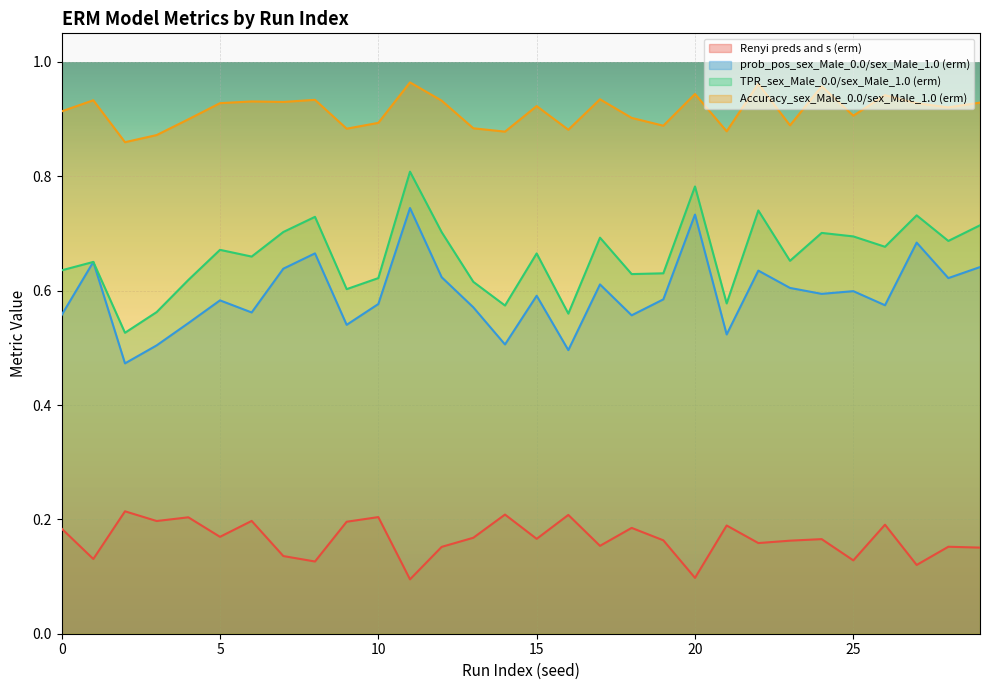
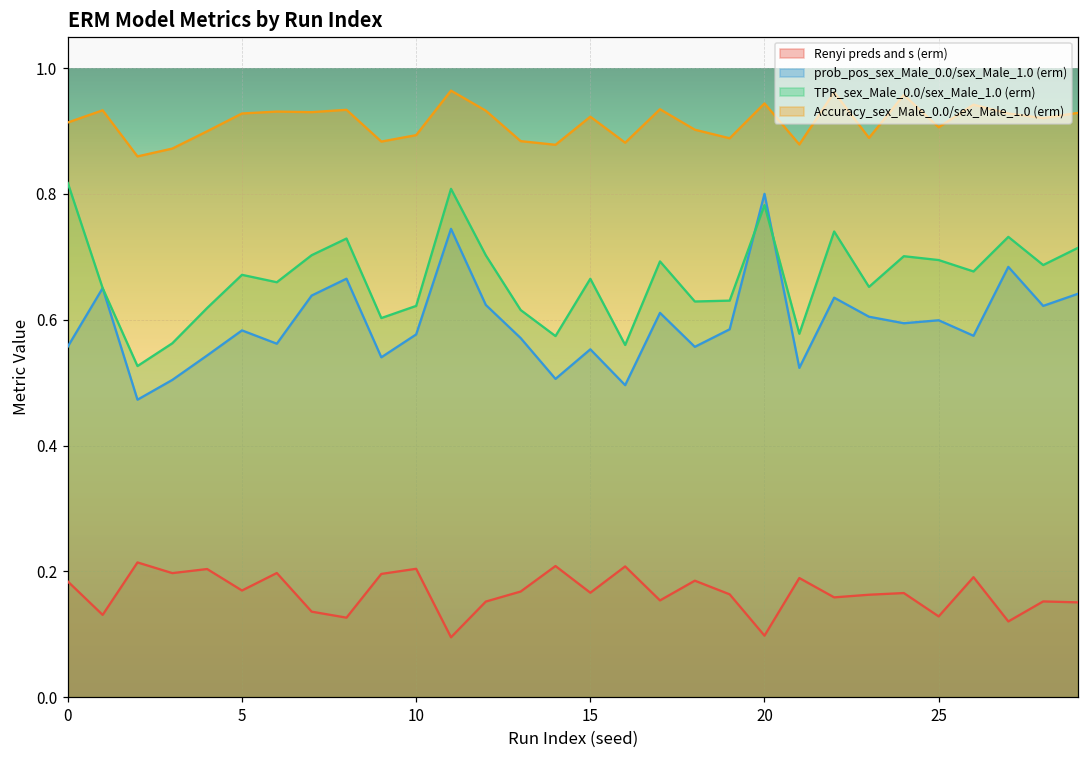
TPR_sex_Male_0.0/sex_Male_1.0 (erm), 0: 0.64 -> 0.82
prob_pos_sex_Male_0.0/sex_Male_1.0 (erm), 15: 0.59 -> 0.55
prob_pos_sex_Male_0.0/sex_Male_1.0 (erm), 20: 0.73 -> 0.80
